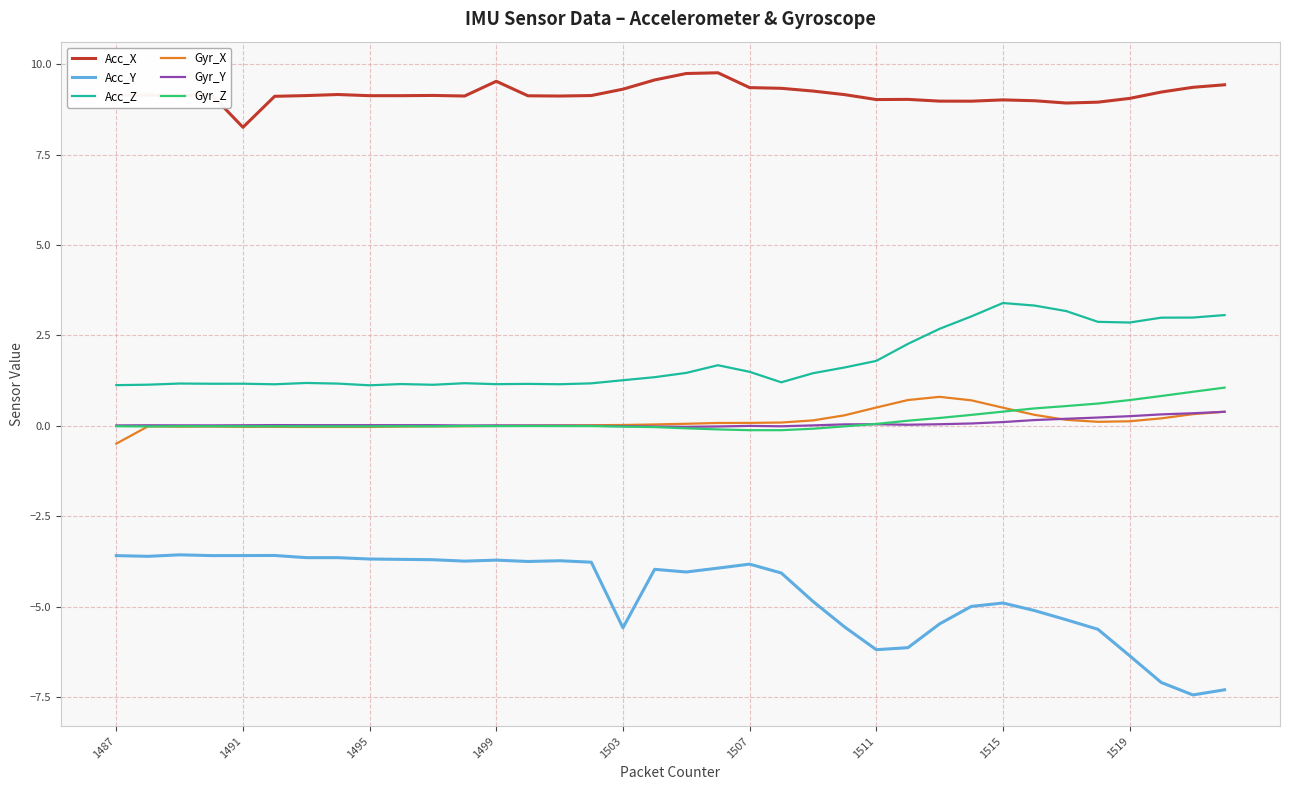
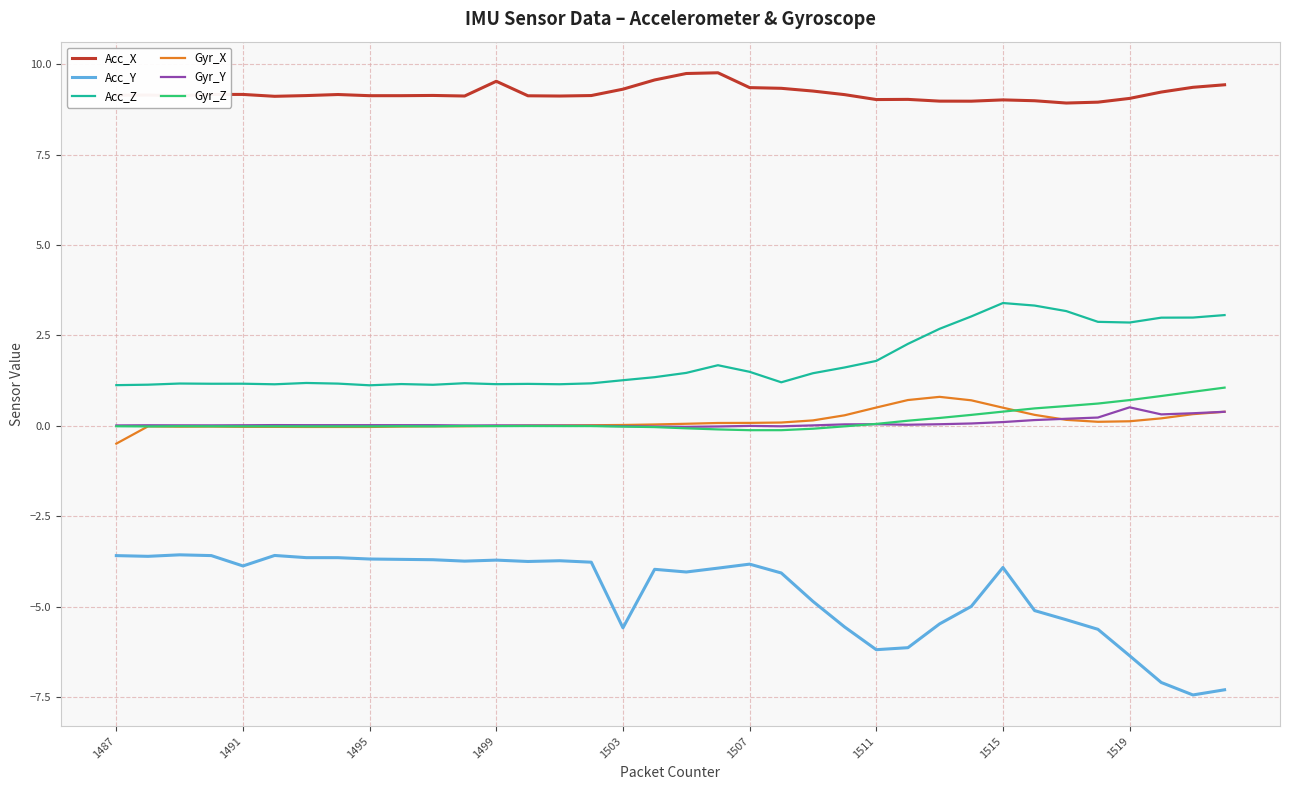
Acc_X, 1491: 8.3 -> 9.2
Acc_Y, 1491: -3.6 -> -3.9
Acc_Y, 1515: -4.9 -> -3.9
Gyr_Y, 1519: 0.3 -> 0.5
